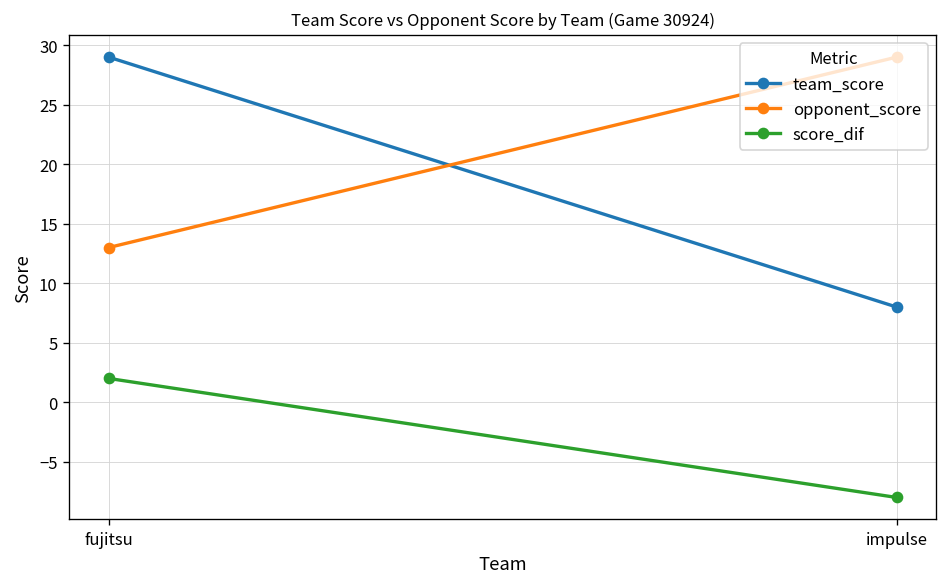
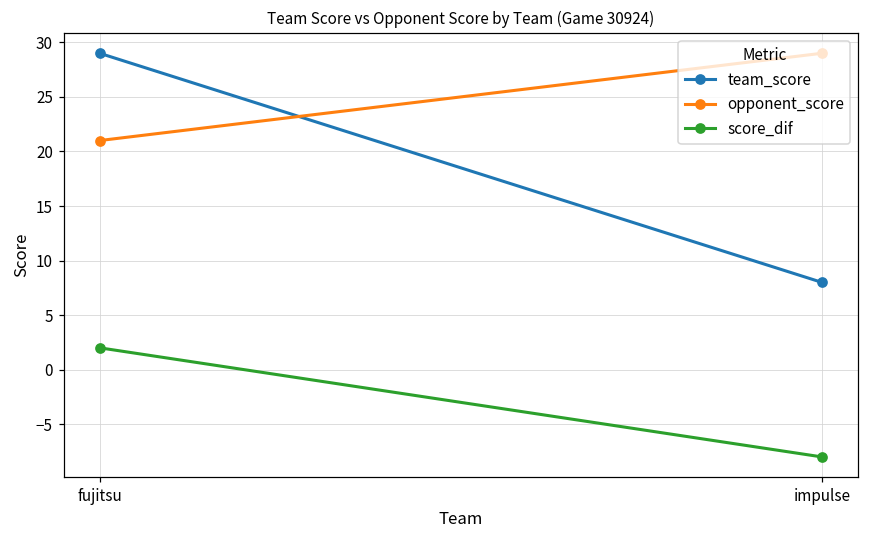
opponent_score, fujitsu: 13 -> 21
